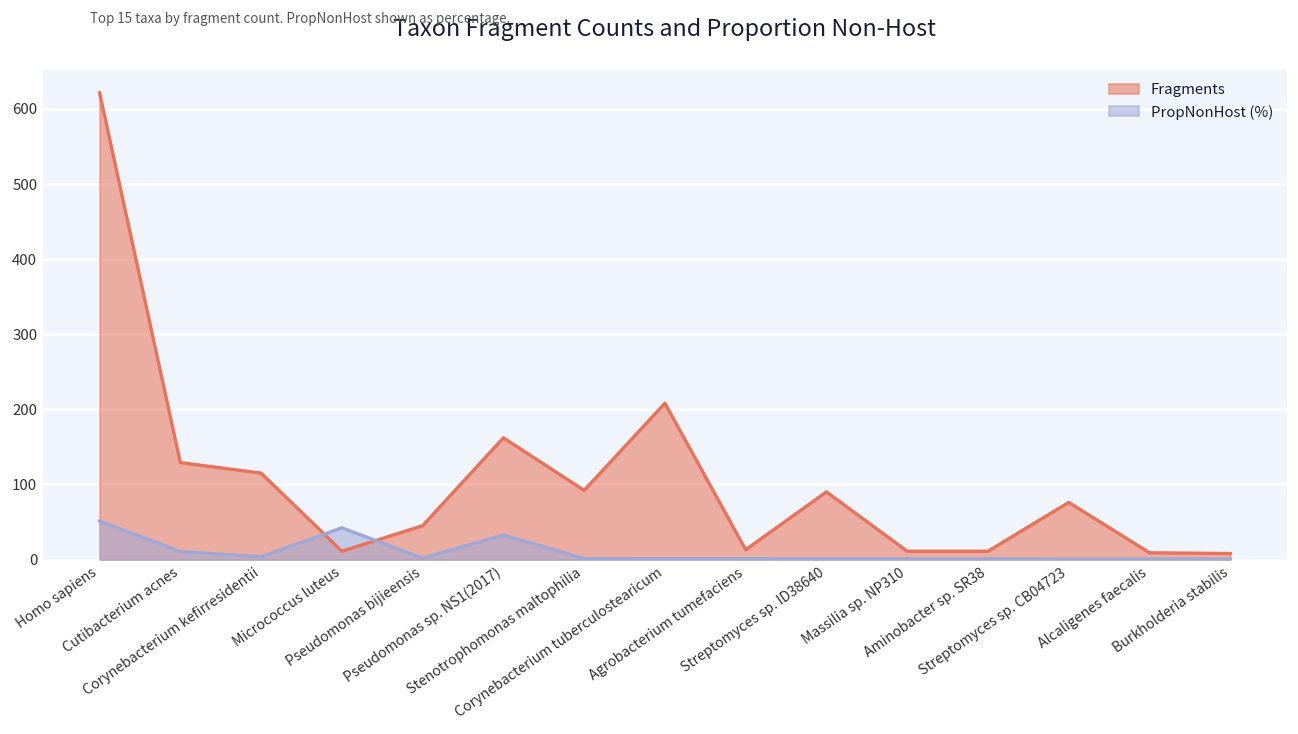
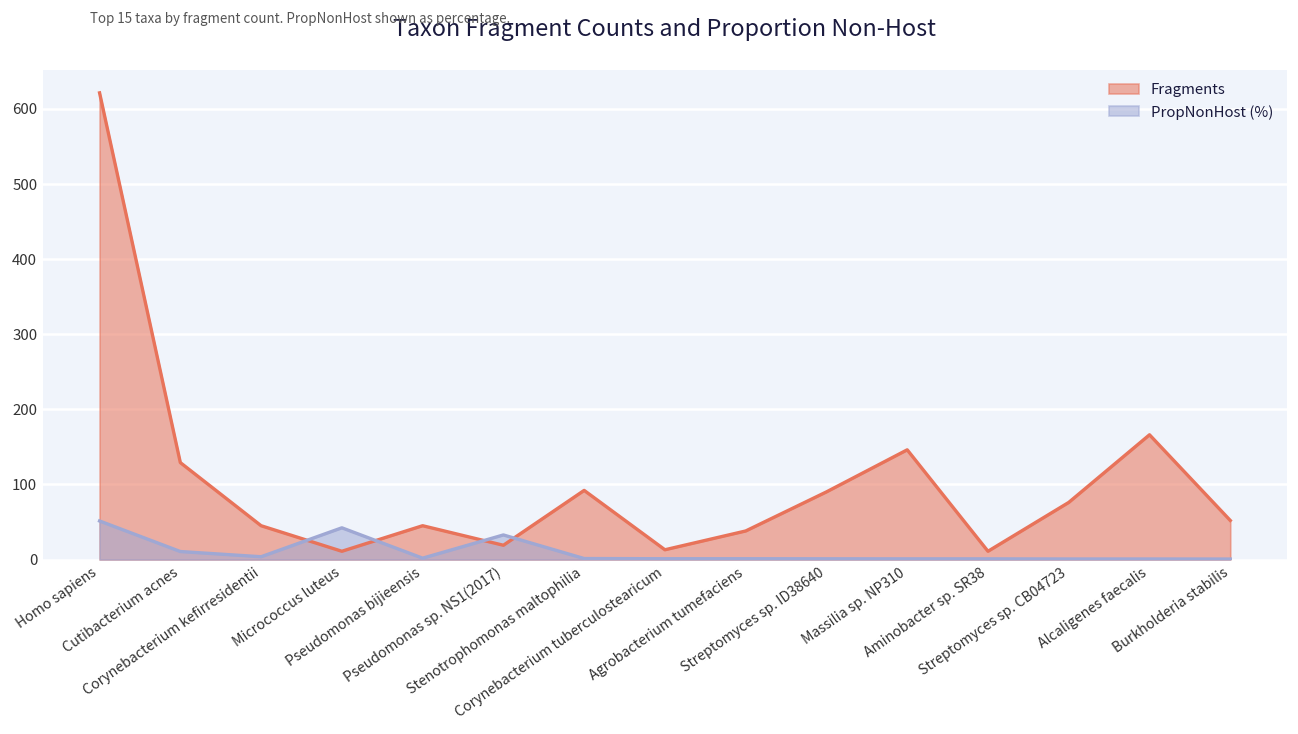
Fragments, Corynebacterium kefirresidentii: 120 -> 50
Fragments, Pseudomonas sp. NS1(2017): 160 -> 20
Fragments, Corynebacterium tuberculostearicum: 210 -> 10
Fragments, Agrobacterium tumefaciens: 10 -> 40
Fragments, Massilia sp. NP310: 10 -> 150
Fragments, Alcaligenes faecalis: 10 -> 170
Fragments, Burkholderia stabilis: 10 -> 50
